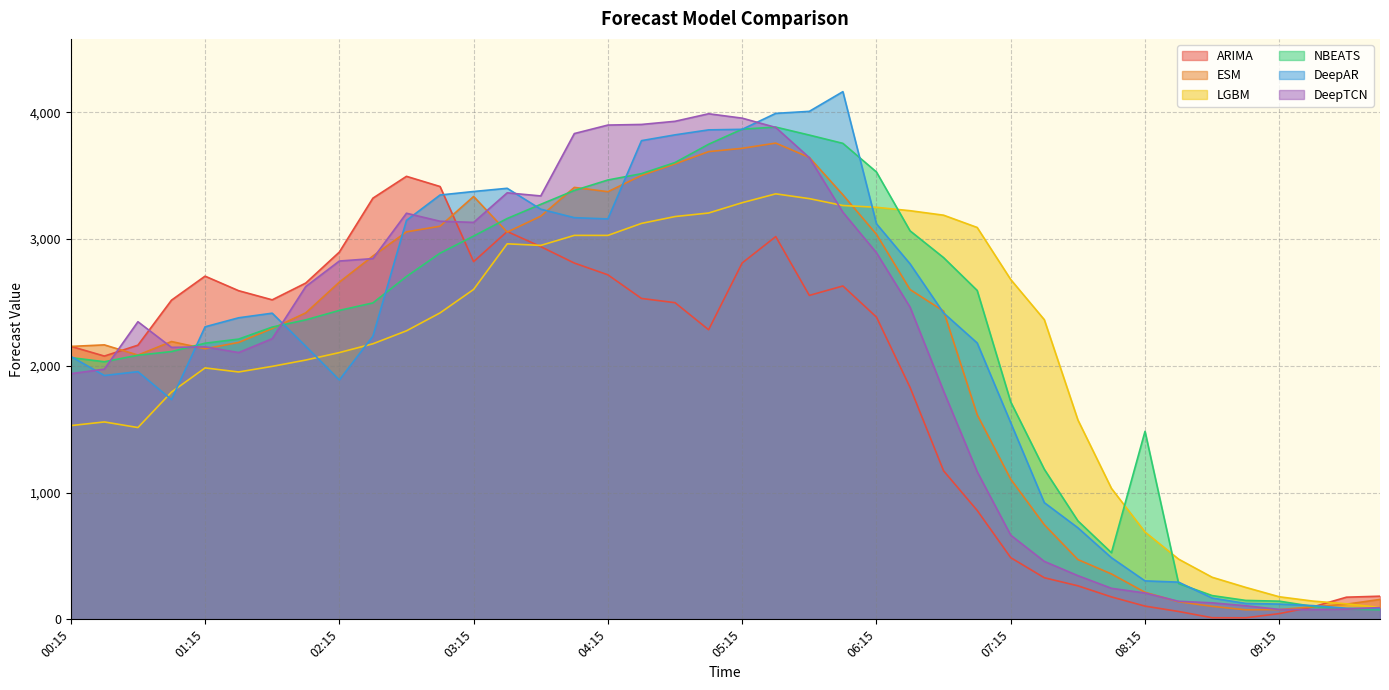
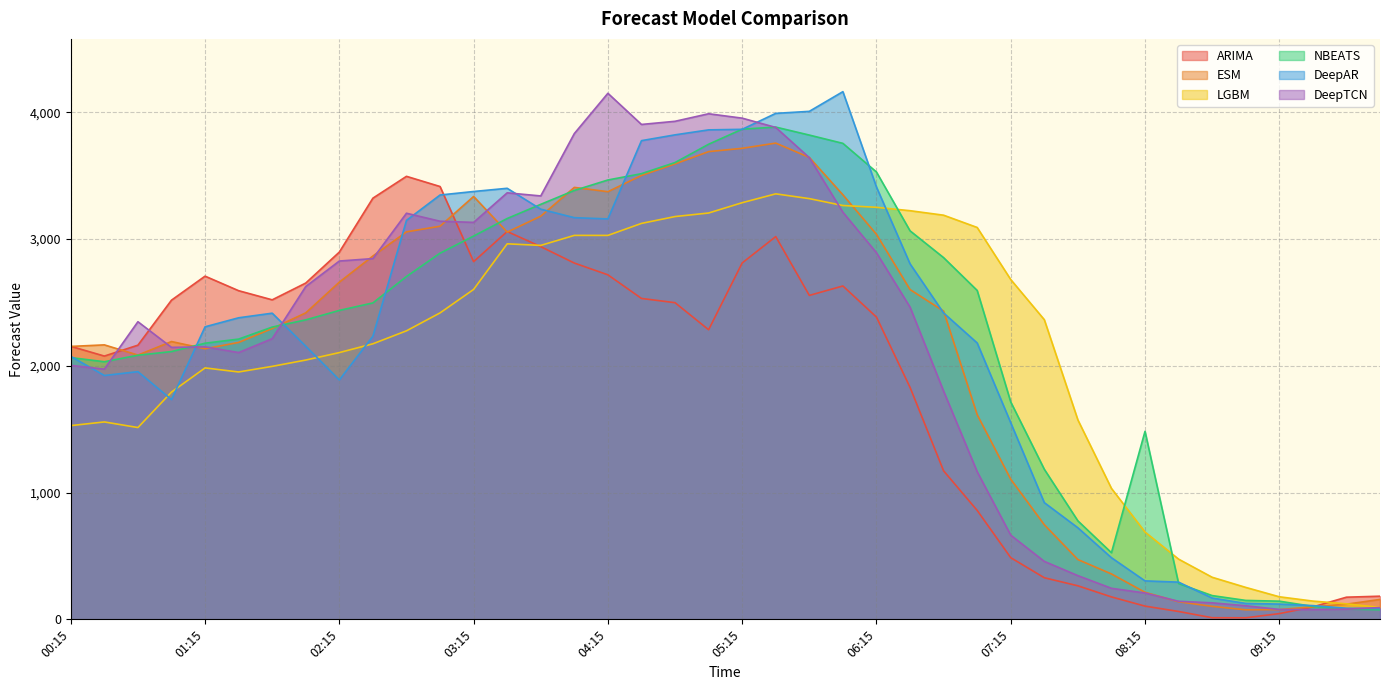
DeepTCN, 00:15: 1,940 -> 2,000
DeepTCN, 04:15: 3,900 -> 4,150
DeepAR, 06:15: 3,120 -> 3,410
